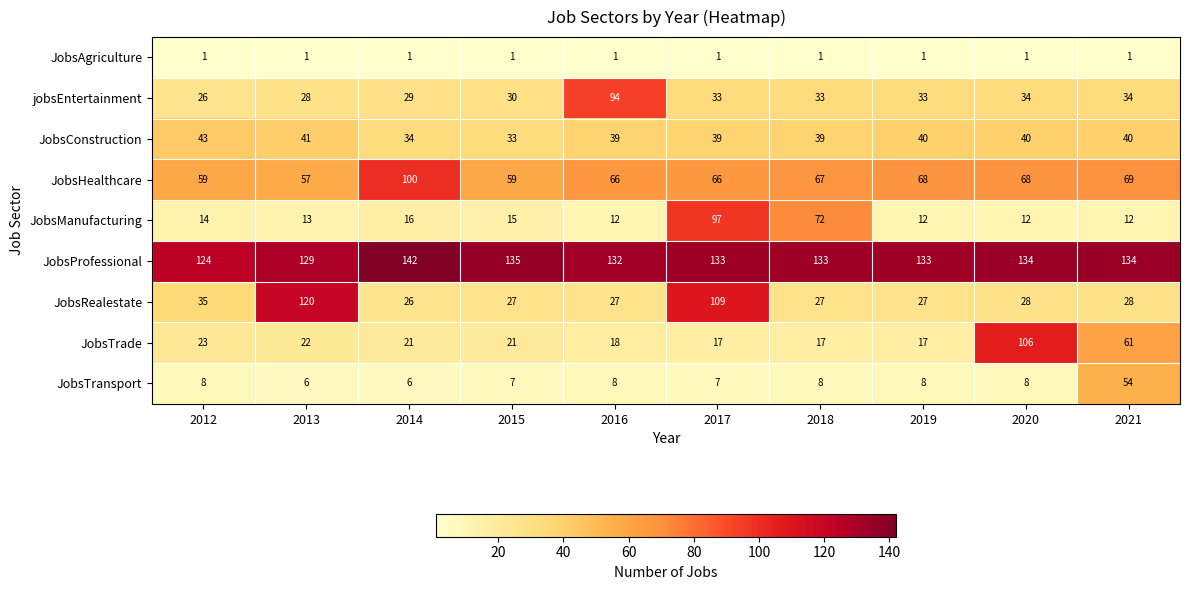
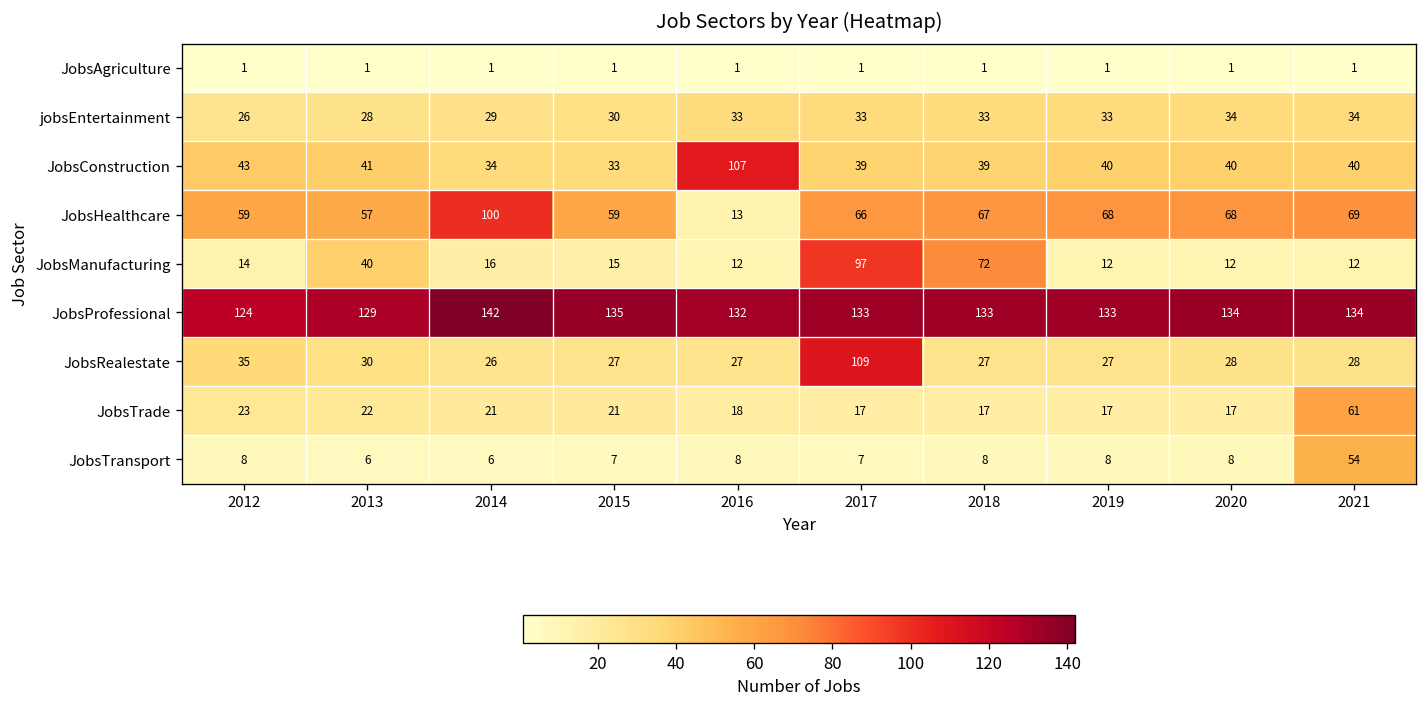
jobsEntertainment, 2016: 94 -> 33
JobsConstruction, 2016: 39 -> 107
JobsHealthcare, 2016: 66 -> 13
JobsManufacturing, 2013: 13 -> 40
JobsRealestate, 2013: 120 -> 30
JobsTrade, 2020: 106 -> 17
